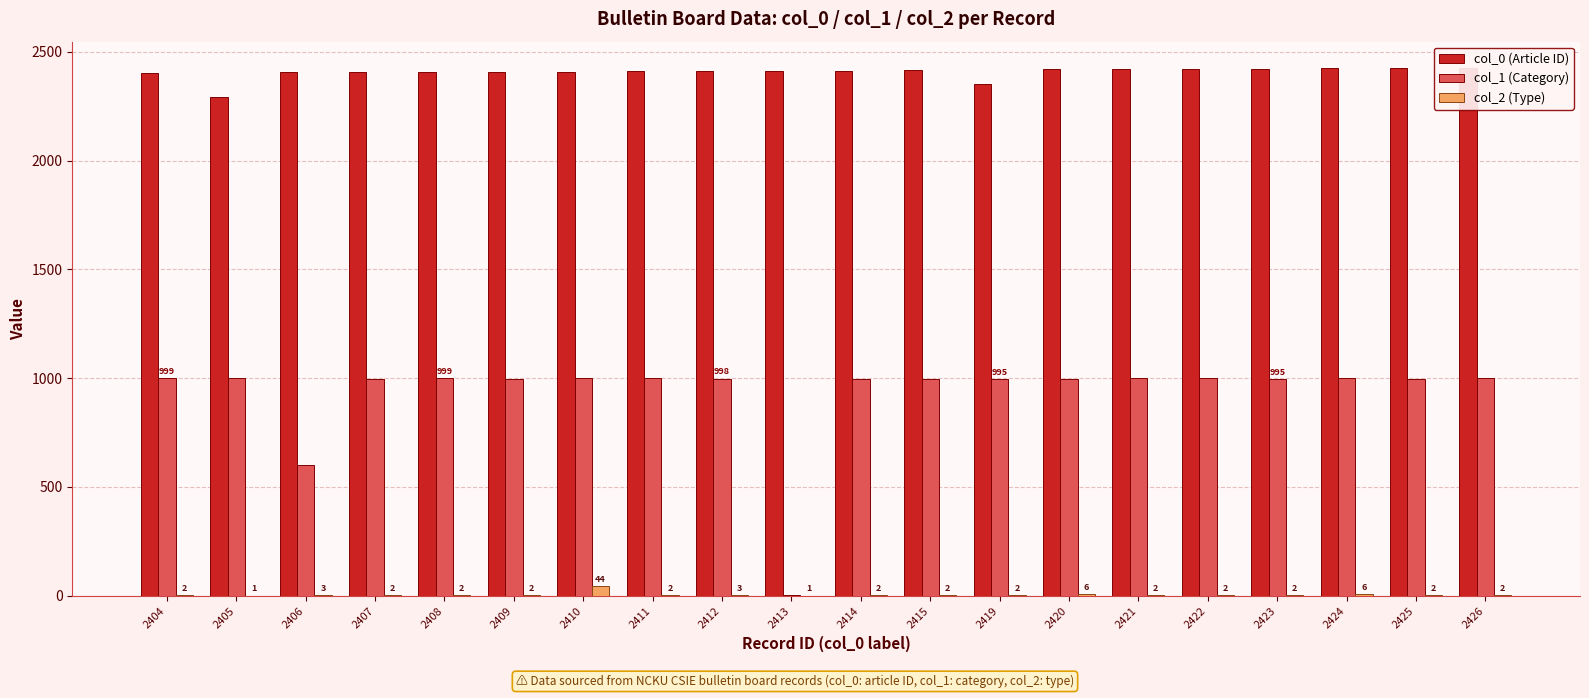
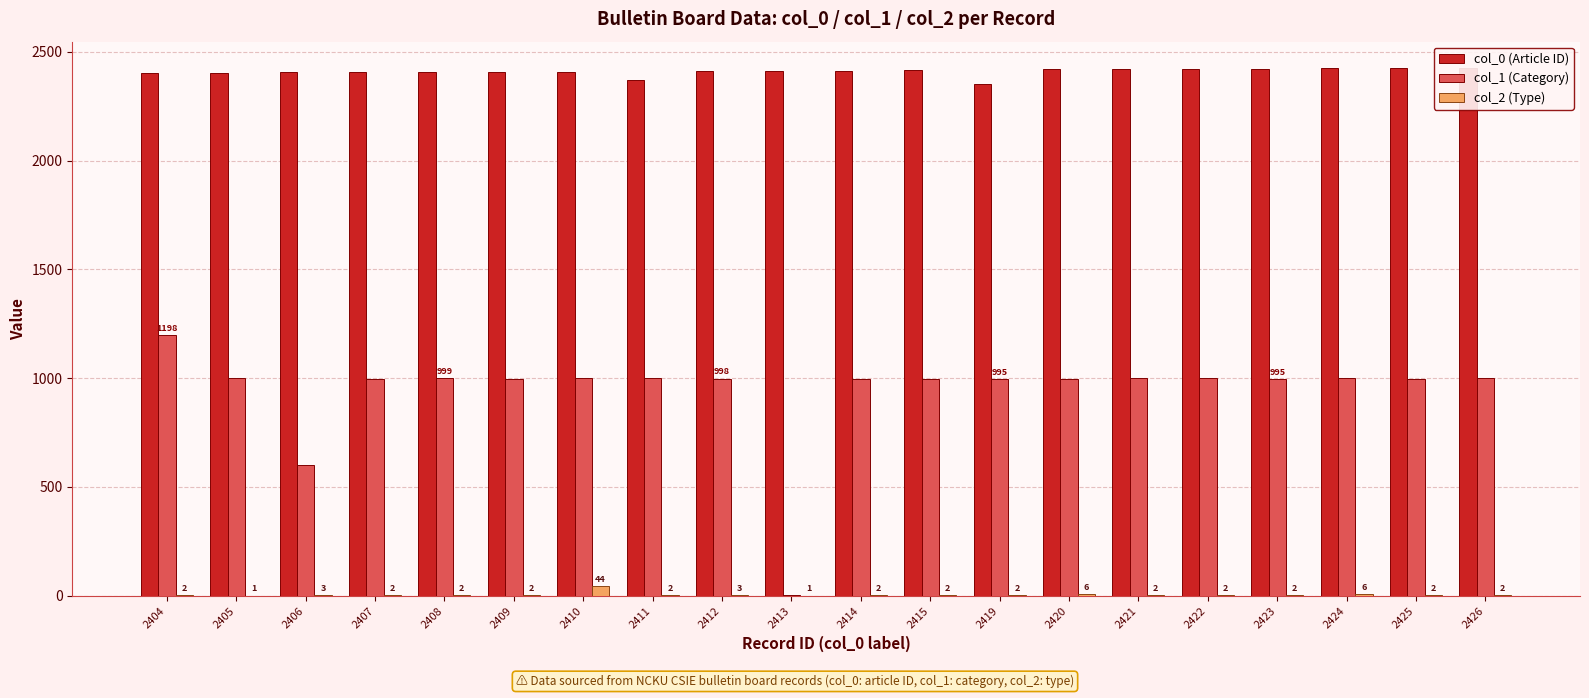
col_1 (Category), 2404: 999 -> 1198
col_0 (Article ID), 2405: 2290 -> 2410
col_0 (Article ID), 2411: 2410 -> 2370
